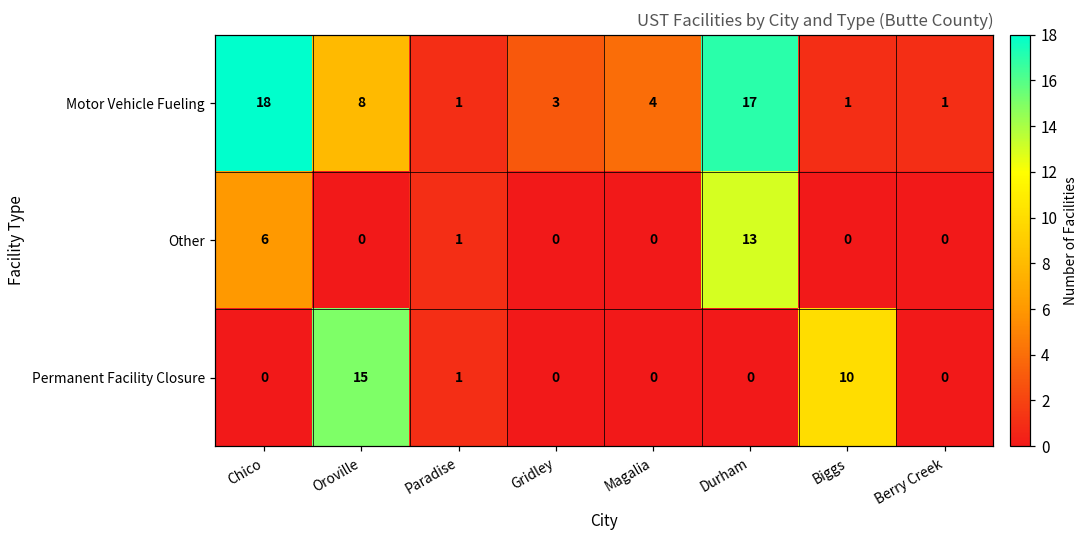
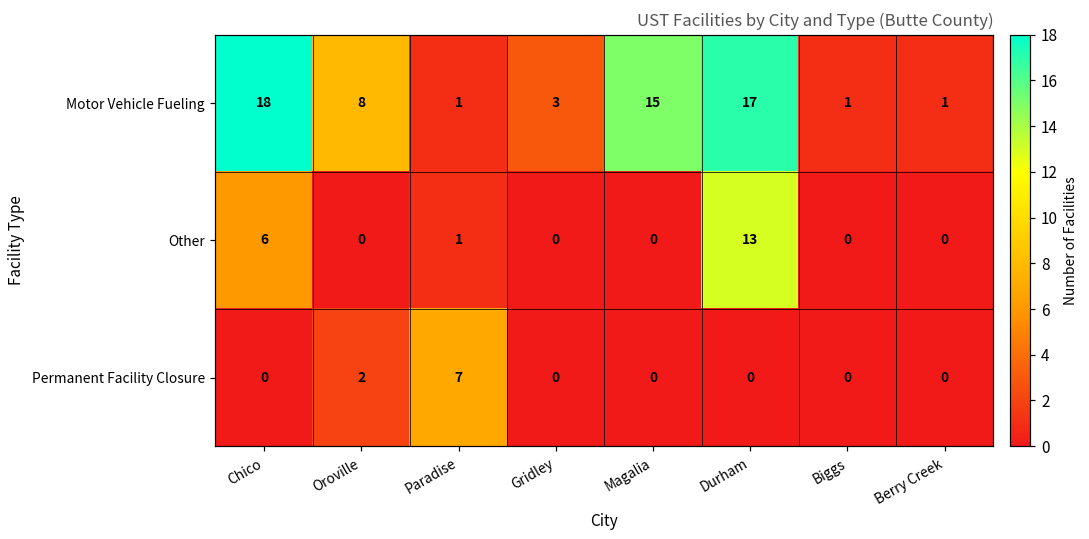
Motor Vehicle Fueling, Magalia: 4 -> 15
Permanent Facility Closure, Oroville: 15 -> 2
Permanent Facility Closure, Paradise: 1 -> 7
Permanent Facility Closure, Biggs: 10 -> 0
